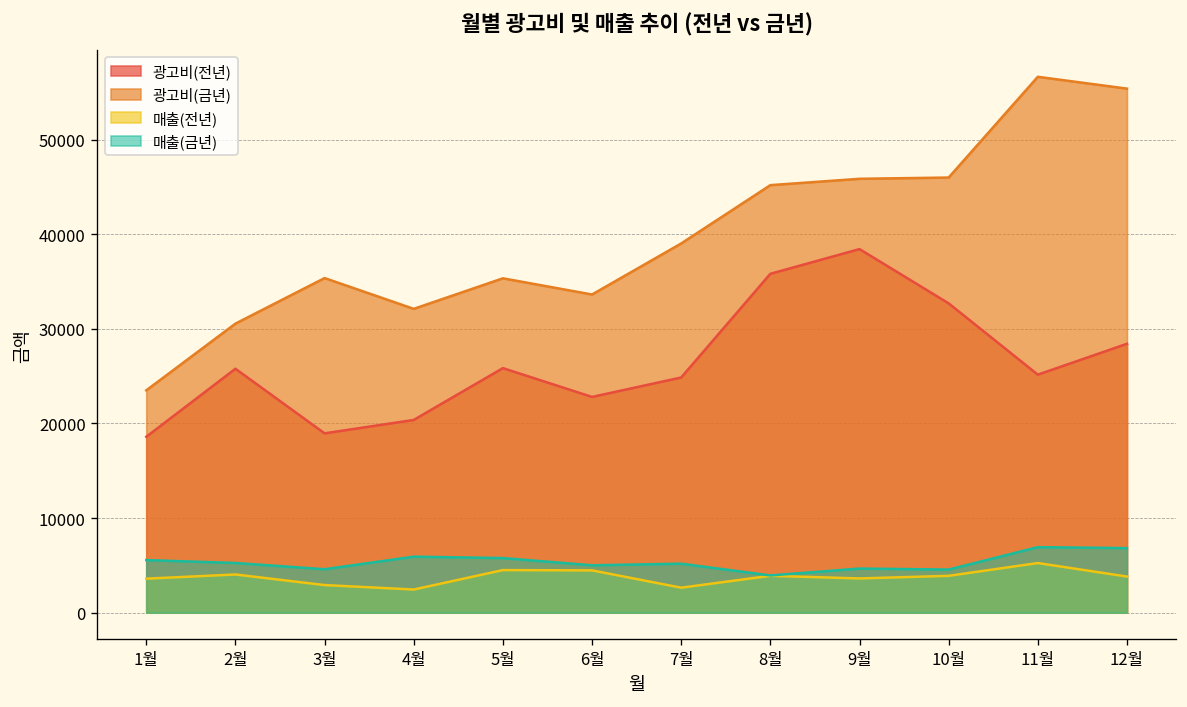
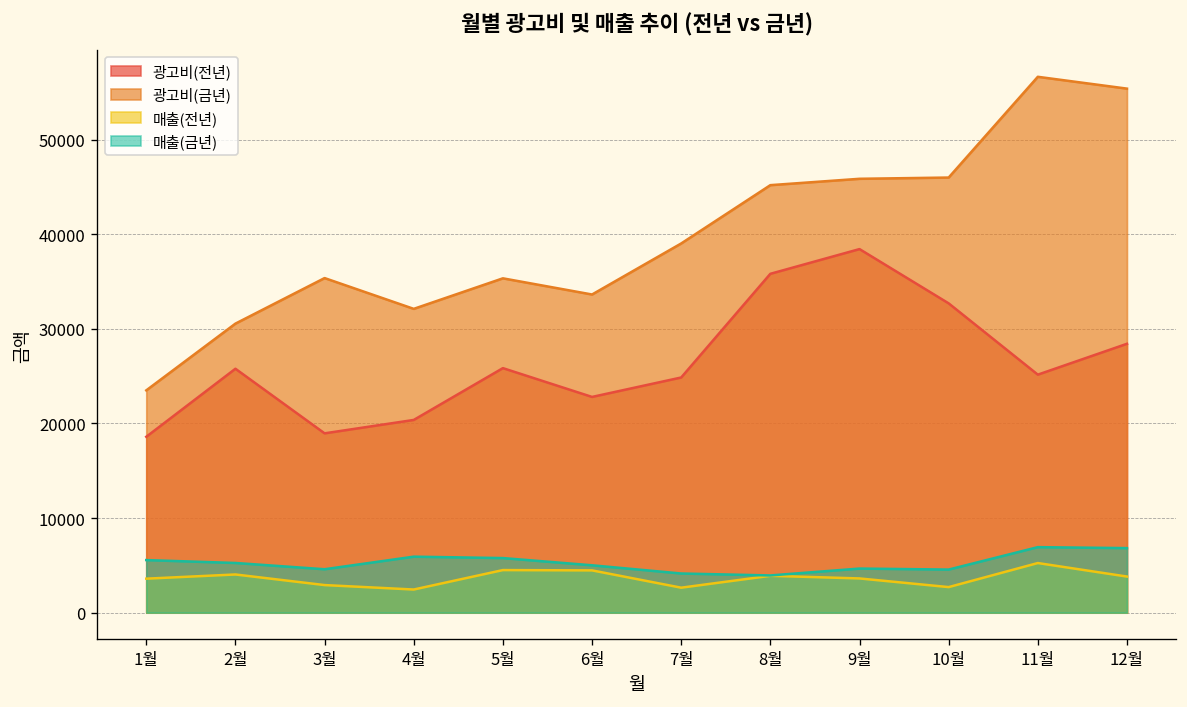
매출(금년), 7월: 5000 -> 4000
매출(전년), 10월: 4000 -> 3000
